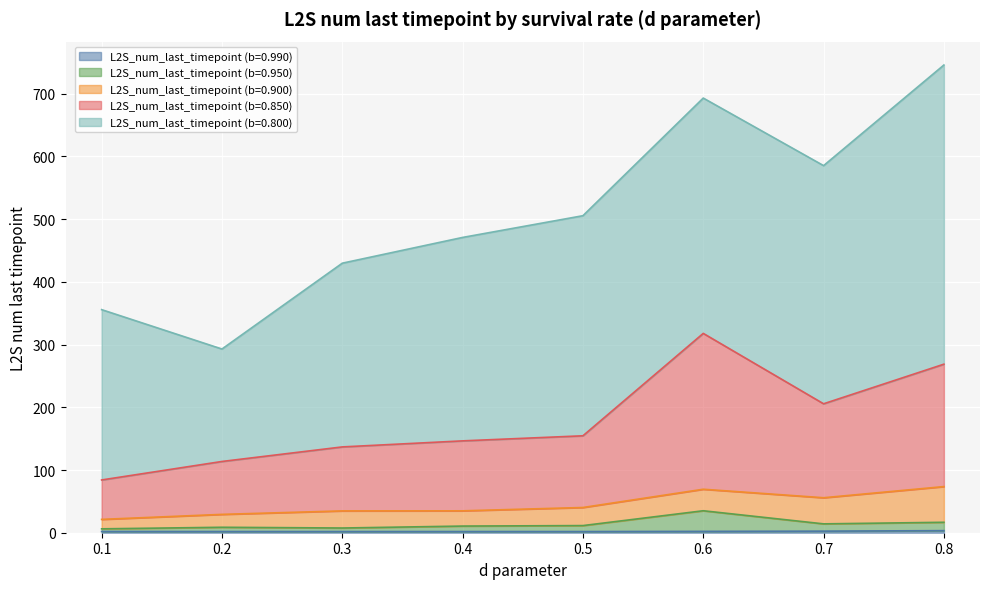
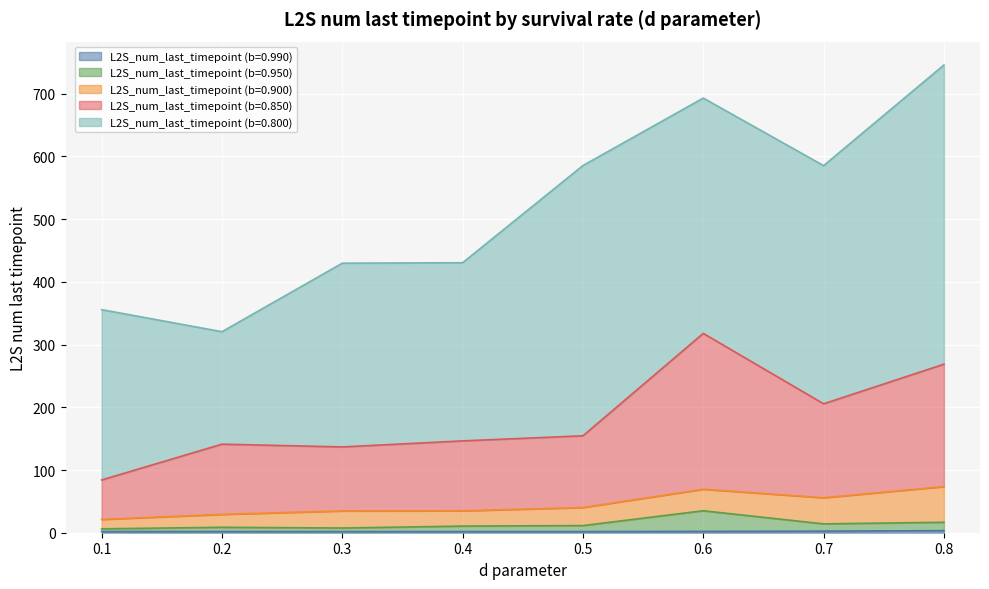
L2S_num_last_timepoint (b=0.850), 0.2: 80 -> 110
L2S_num_last_timepoint (b=0.800), 0.4: 320 -> 280
L2S_num_last_timepoint (b=0.800), 0.5: 350 -> 430
